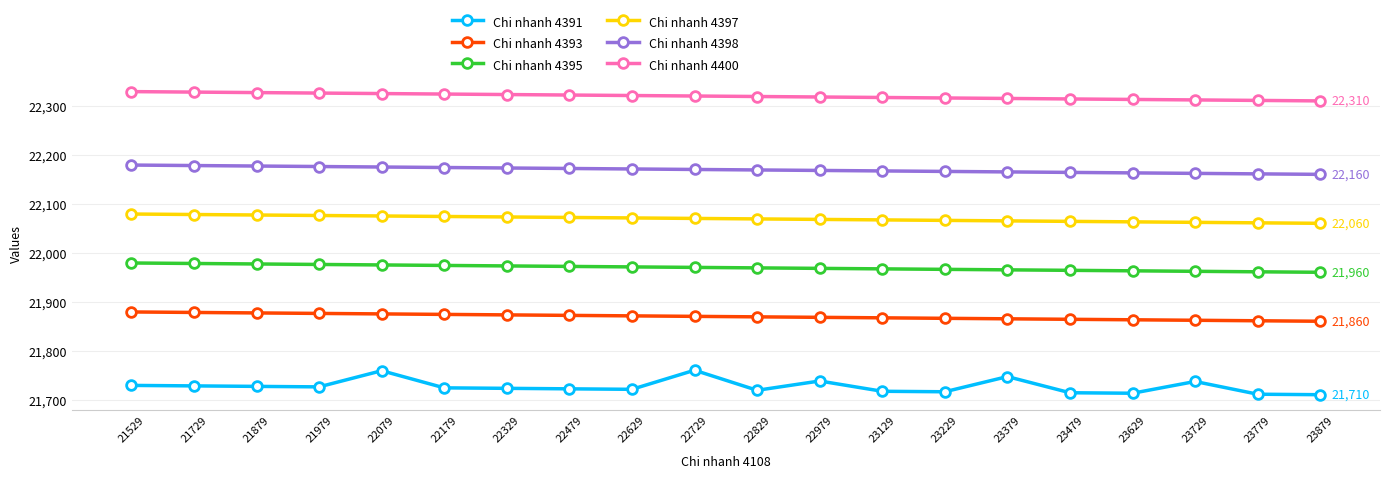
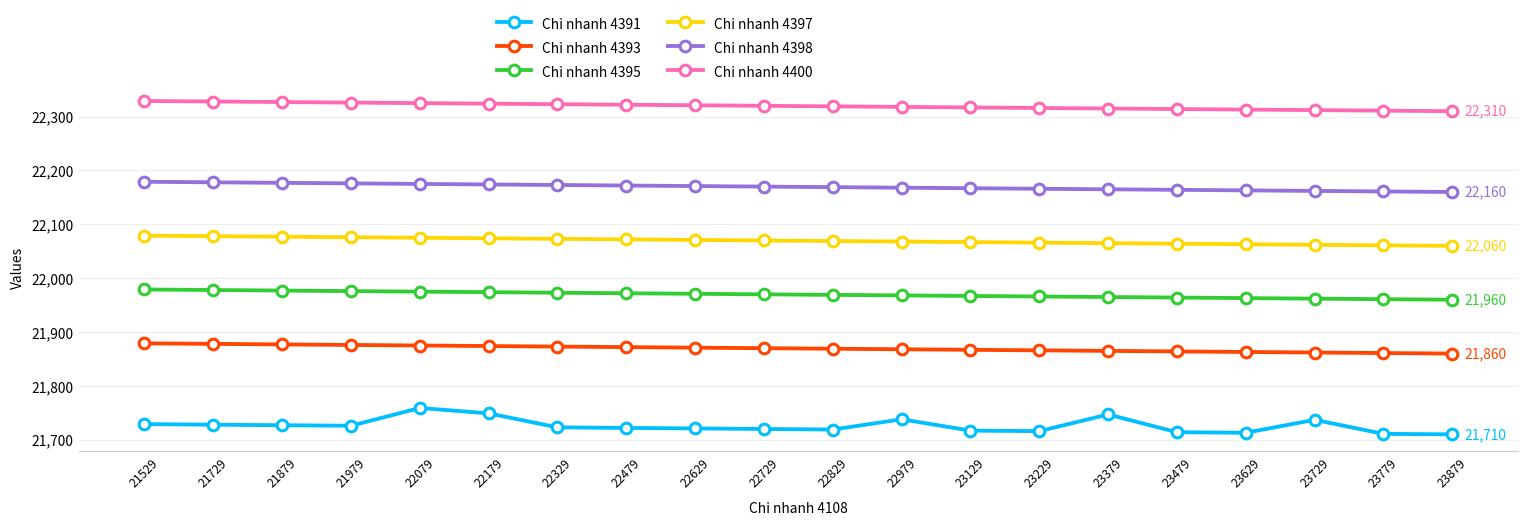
Chi nhanh 4391, 22179: 21,720 -> 21,750
Chi nhanh 4391, 22729: 21,760 -> 21,720
